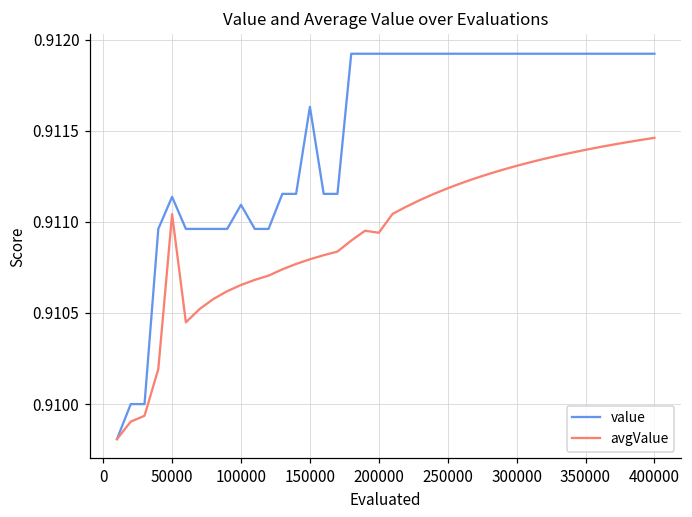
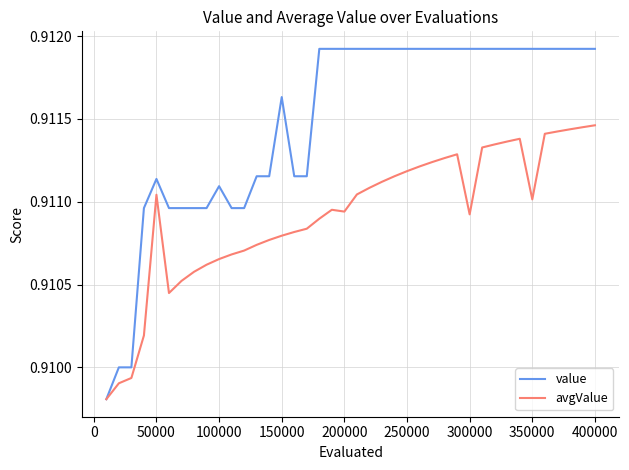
avgValue, 300000: 0.91131 -> 0.91092
avgValue, 350000: 0.91140 -> 0.91101
